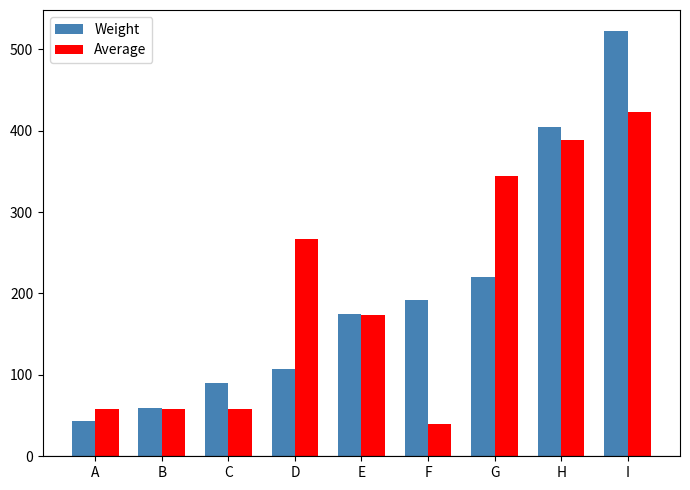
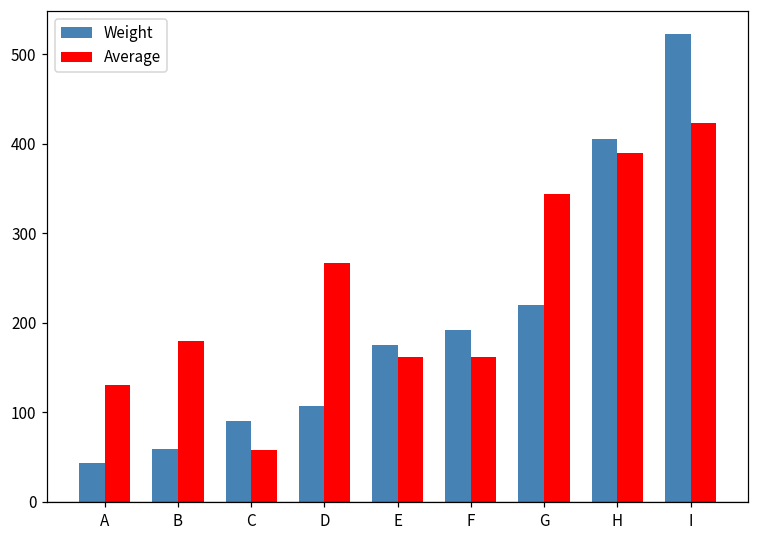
Average, A: 60 -> 130
Average, B: 60 -> 180
Average, E: 170 -> 160
Average, F: 40 -> 160
